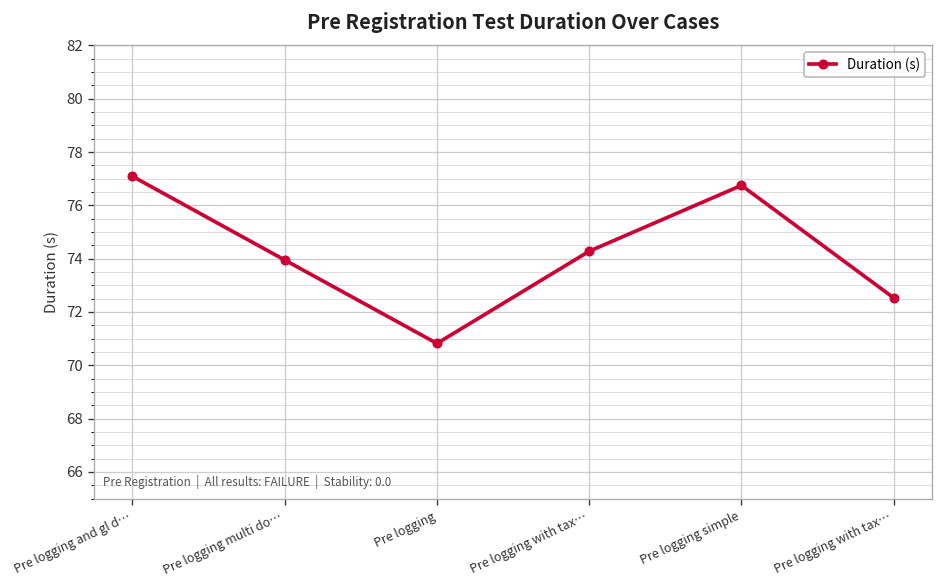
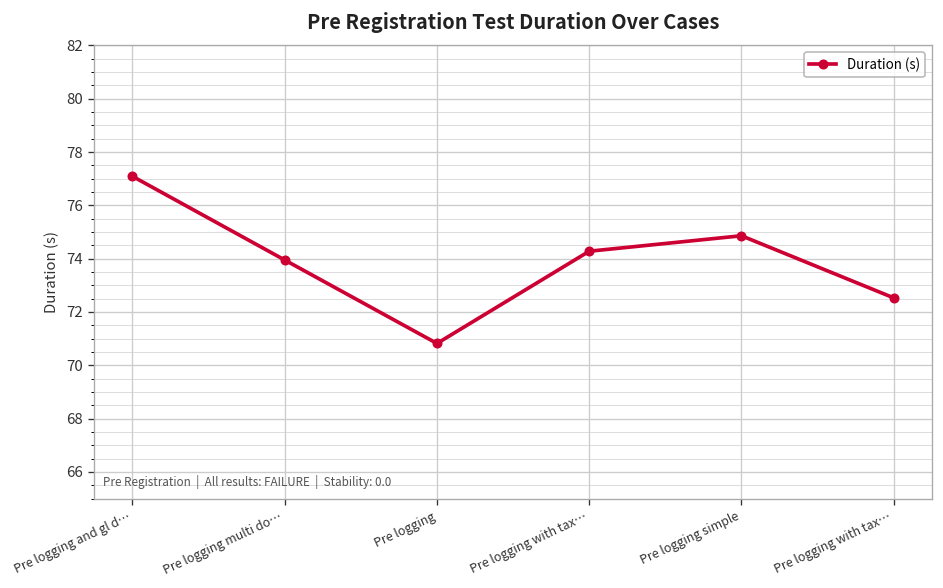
Pre logging simple: 76.8 -> 74.9
